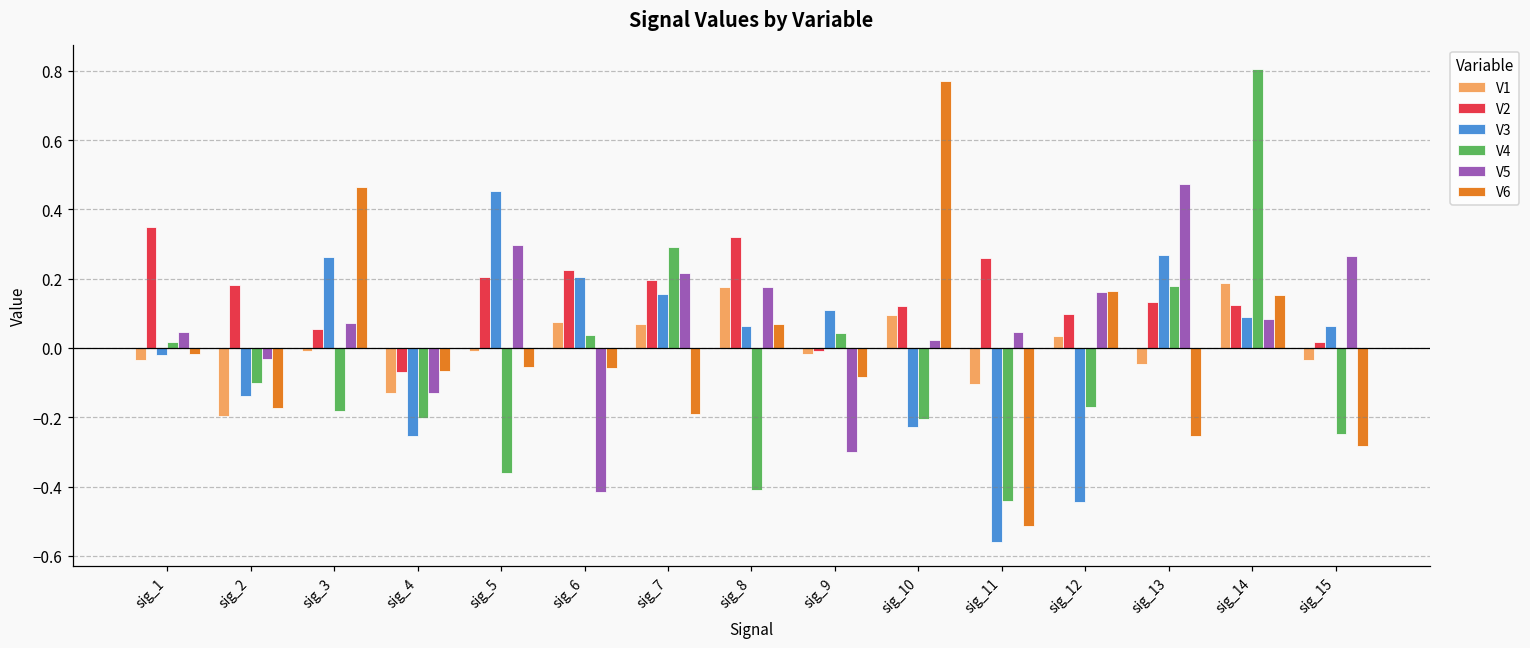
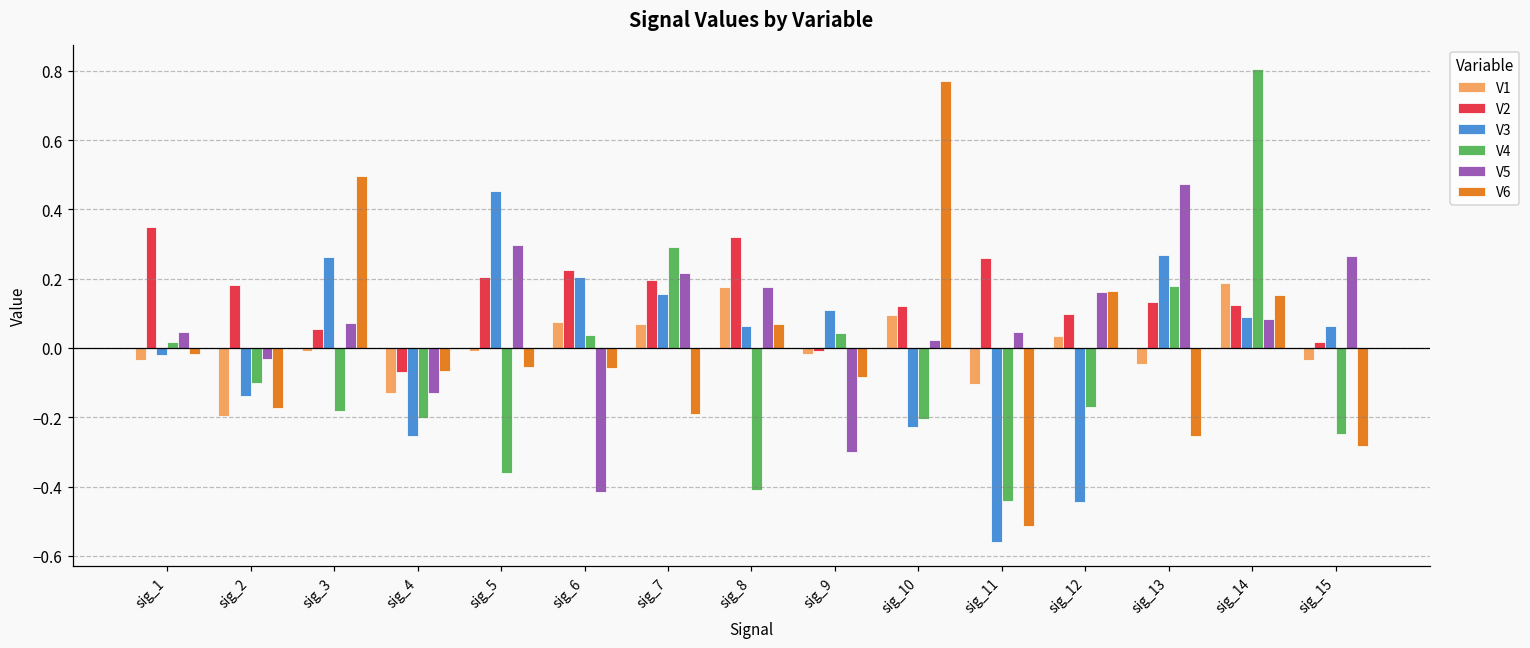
V6, sig_3: 0.46 -> 0.50
